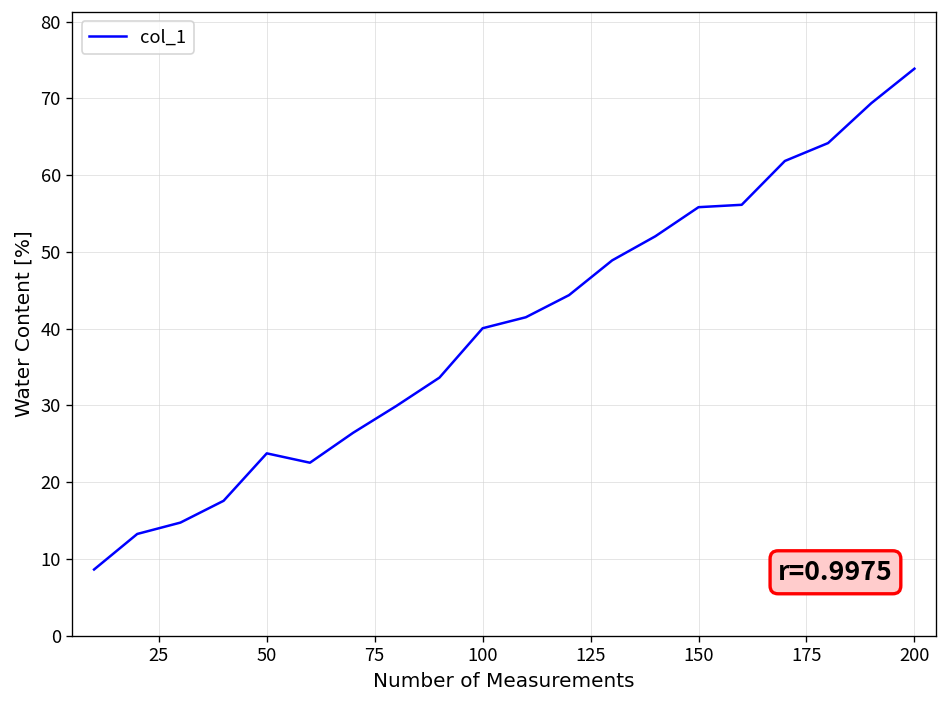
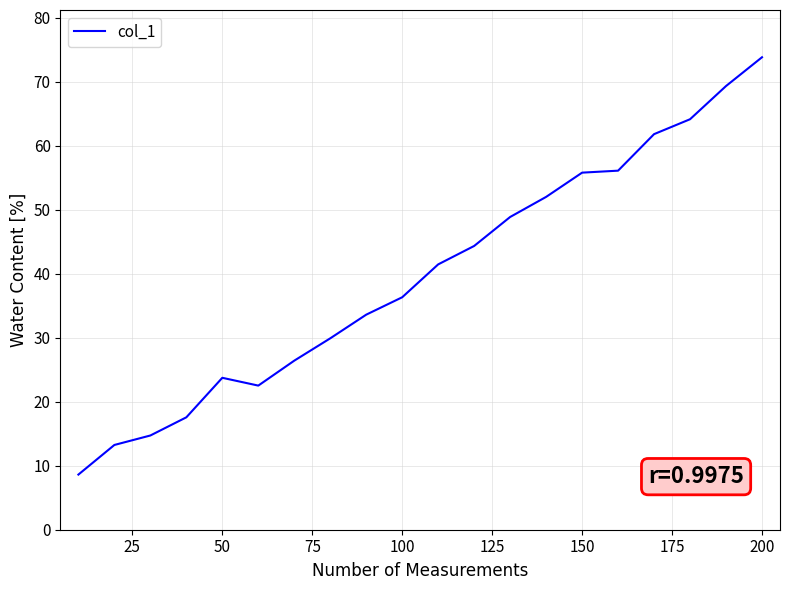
100: 40 -> 36
